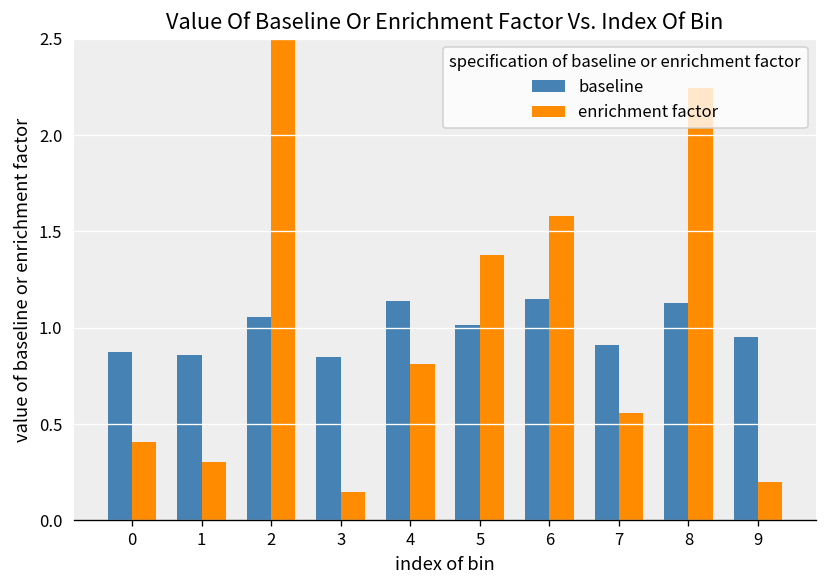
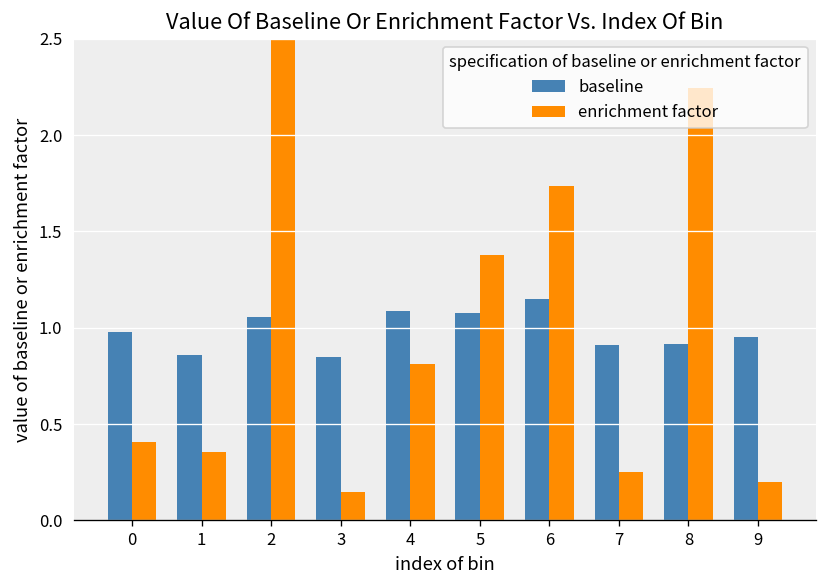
baseline, 0: 0.88 -> 0.98
enrichment factor, 1: 0.30 -> 0.35
baseline, 4: 1.14 -> 1.09
baseline, 5: 1.02 -> 1.08
enrichment factor, 6: 1.58 -> 1.73
enrichment factor, 7: 0.56 -> 0.25
baseline, 8: 1.13 -> 0.92
